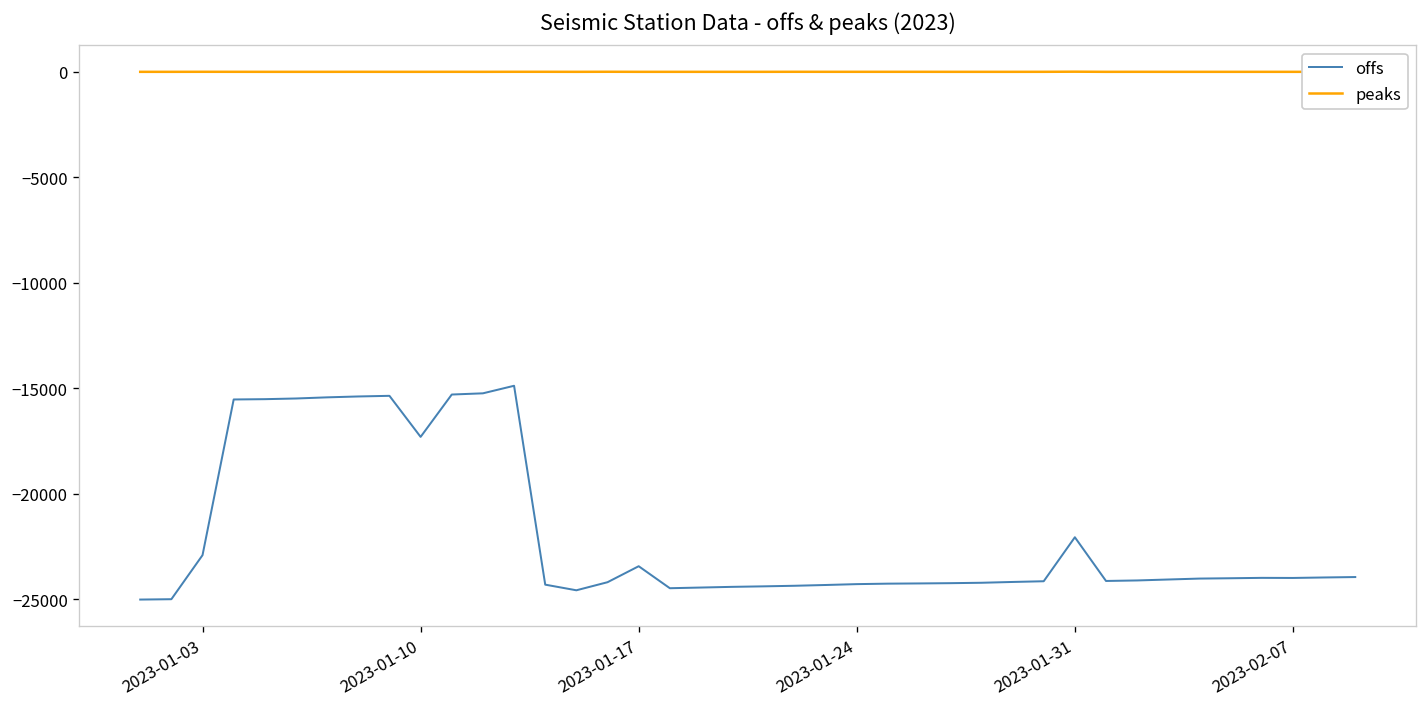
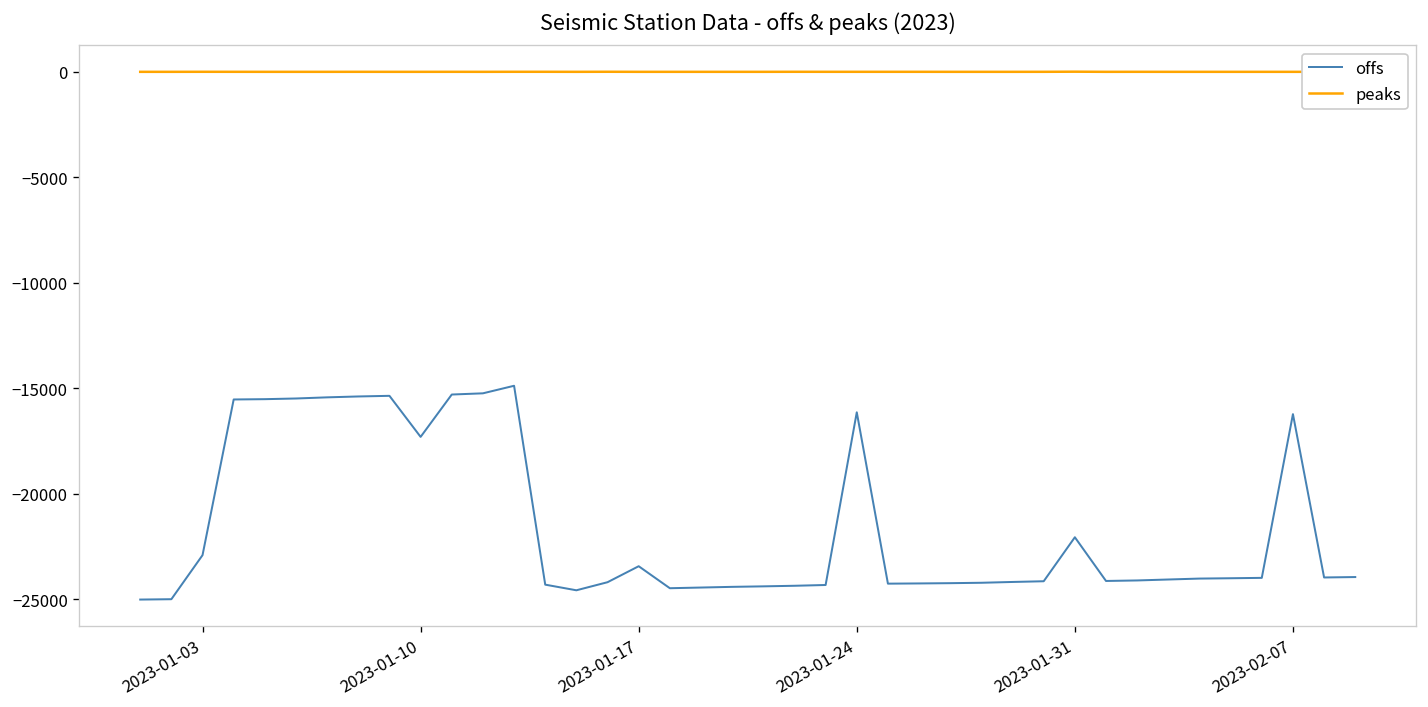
offs, 2023-01-24: -24300 -> -16100
offs, 2023-02-07: -24000 -> -16200
